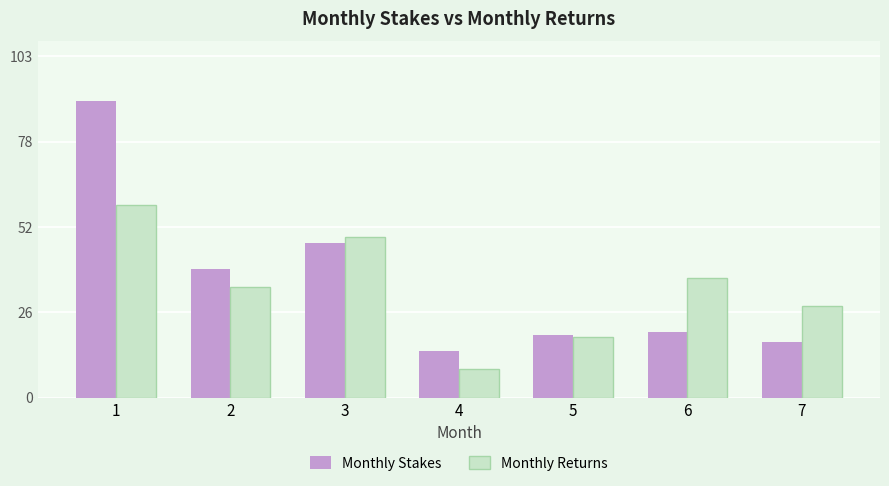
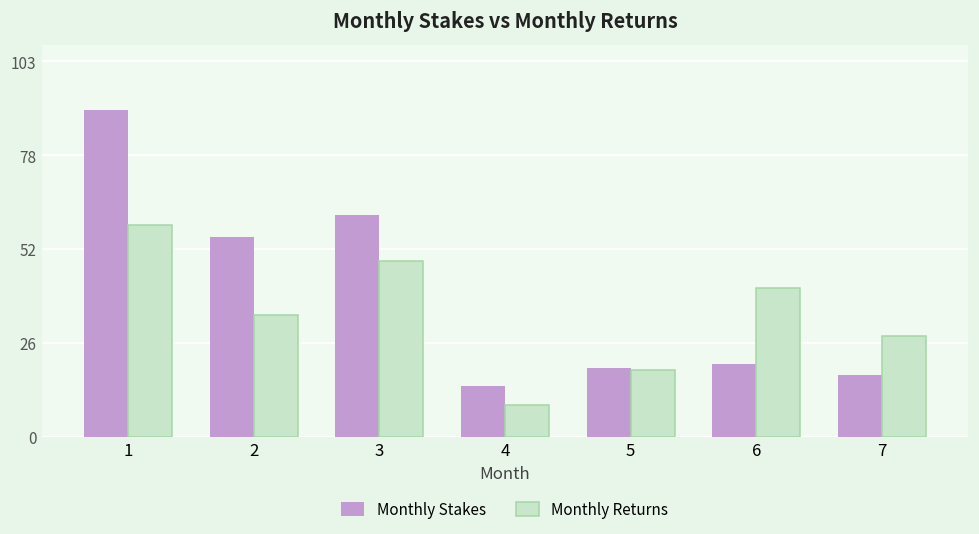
Monthly Stakes, 2: 39 -> 55
Monthly Stakes, 3: 47 -> 61
Monthly Returns, 6: 36 -> 41
